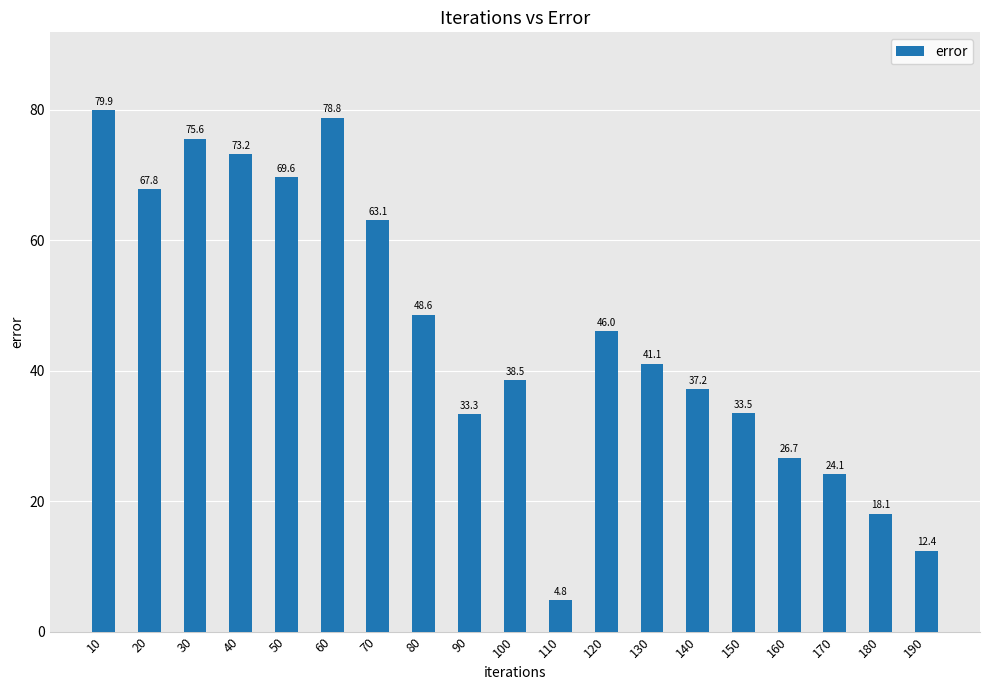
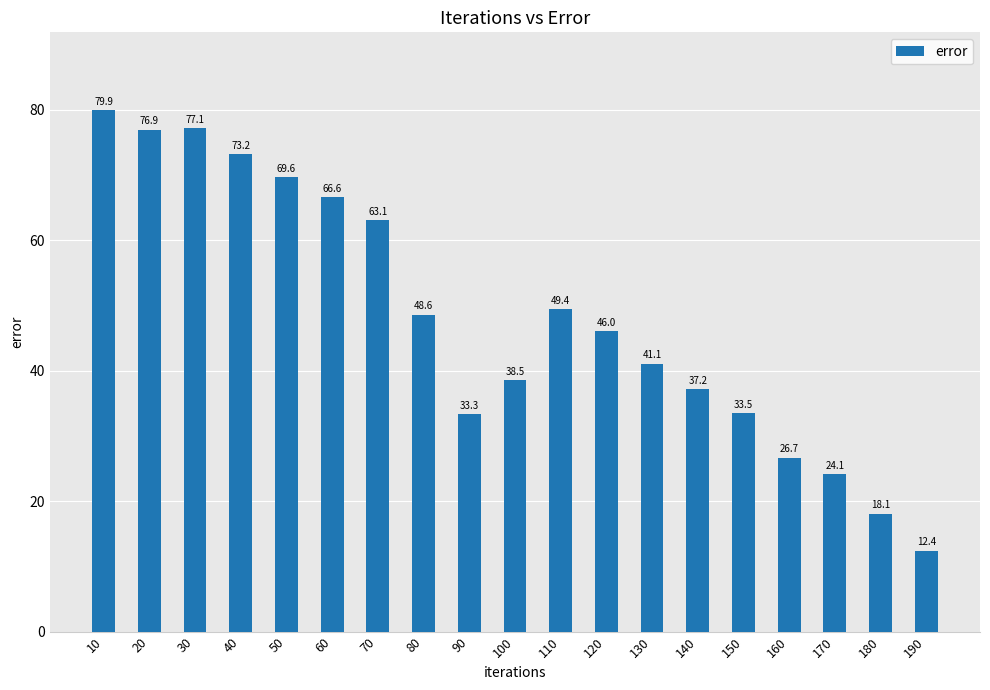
20: 67.8 -> 76.9
30: 75.6 -> 77.1
60: 78.8 -> 66.6
110: 4.8 -> 49.4
